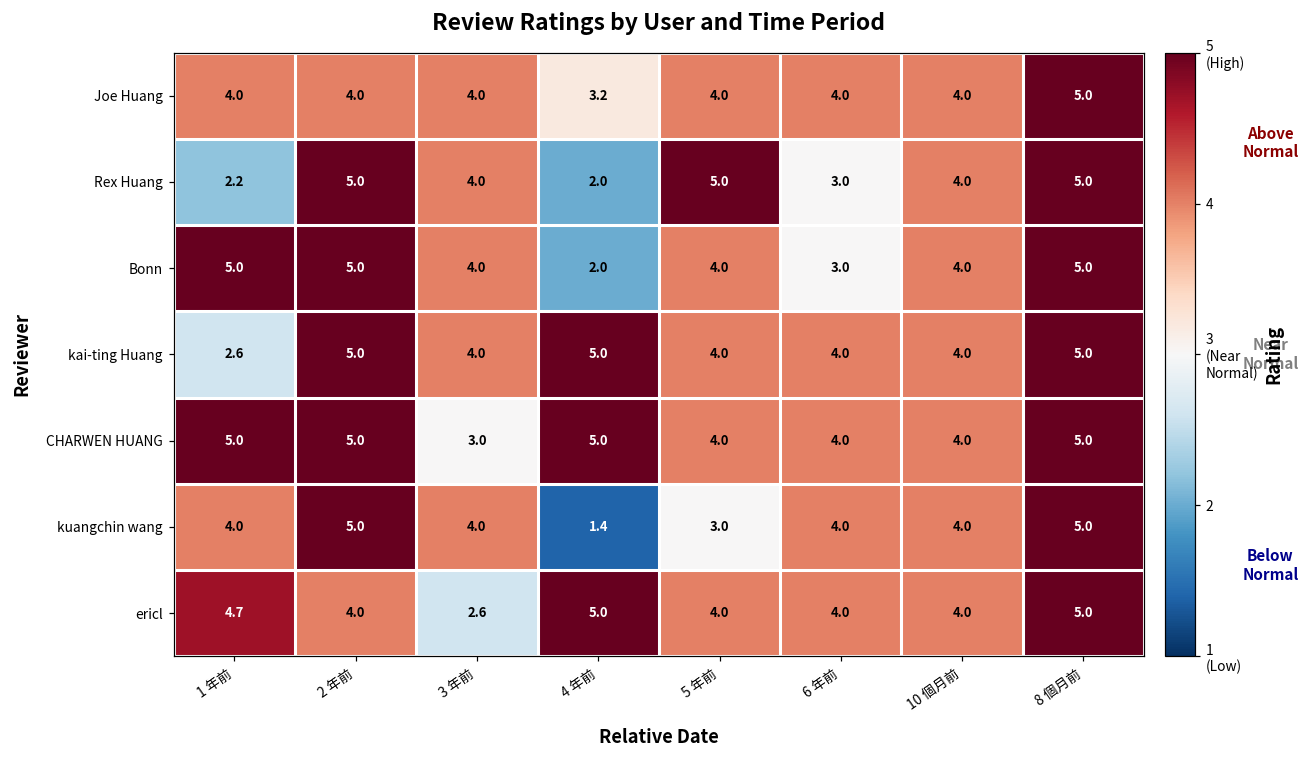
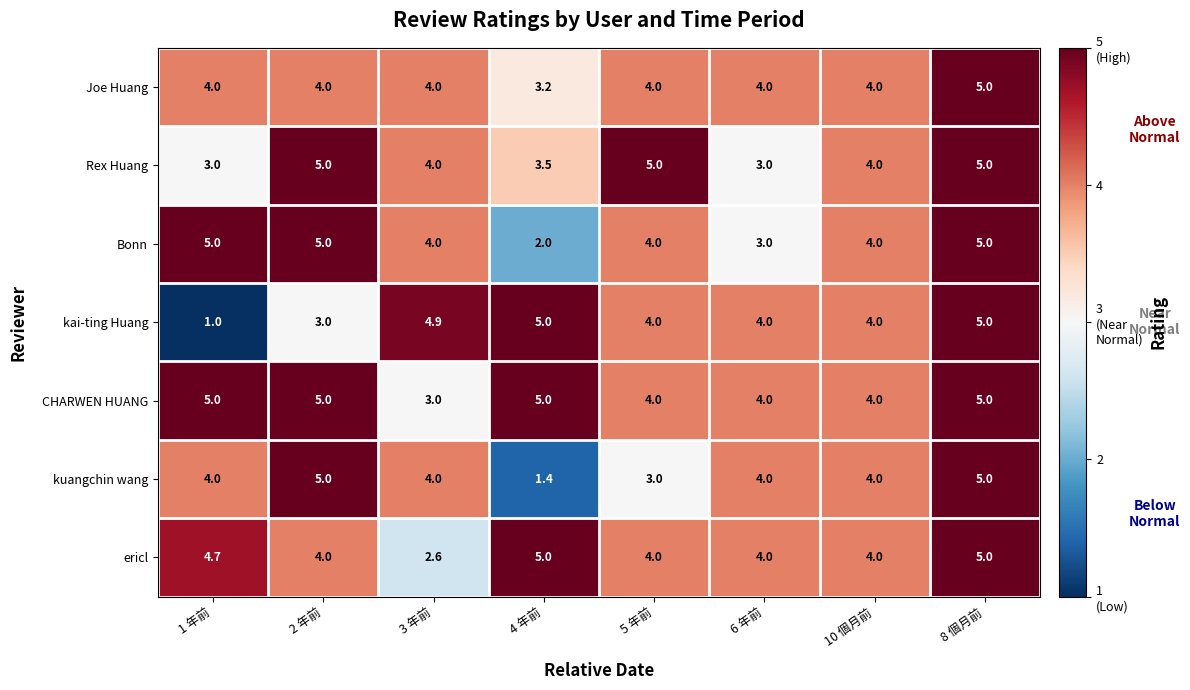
Rex Huang, 1 年前: 2.2 -> 3.0
Rex Huang, 4 年前: 2.0 -> 3.5
kai-ting Huang, 1 年前: 2.6 -> 1.0
kai-ting Huang, 2 年前: 5.0 -> 3.0
kai-ting Huang, 3 年前: 4.0 -> 4.9
